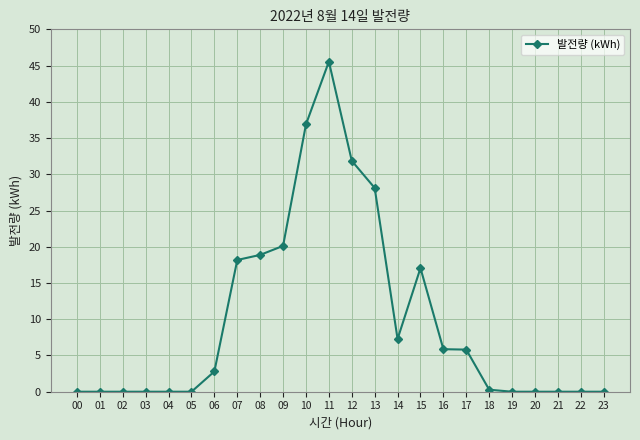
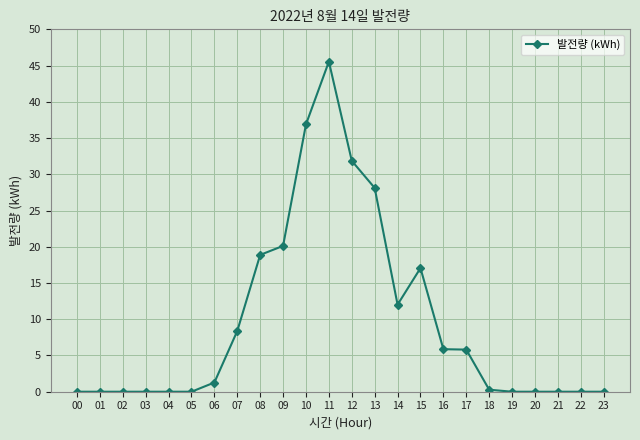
06: 3 -> 1
07: 18 -> 8
14: 7 -> 12
